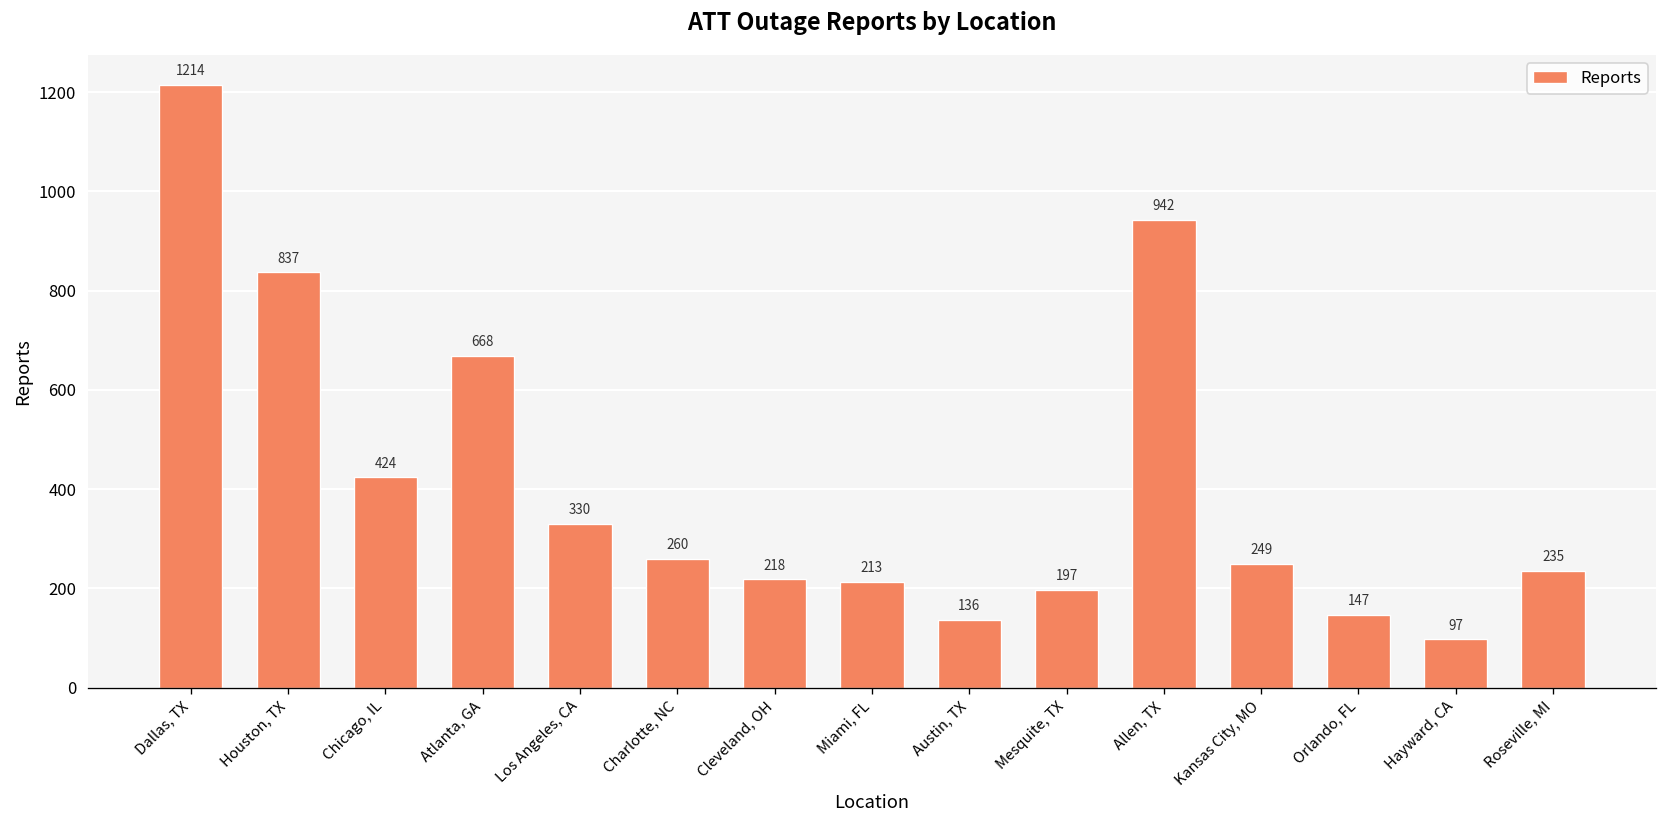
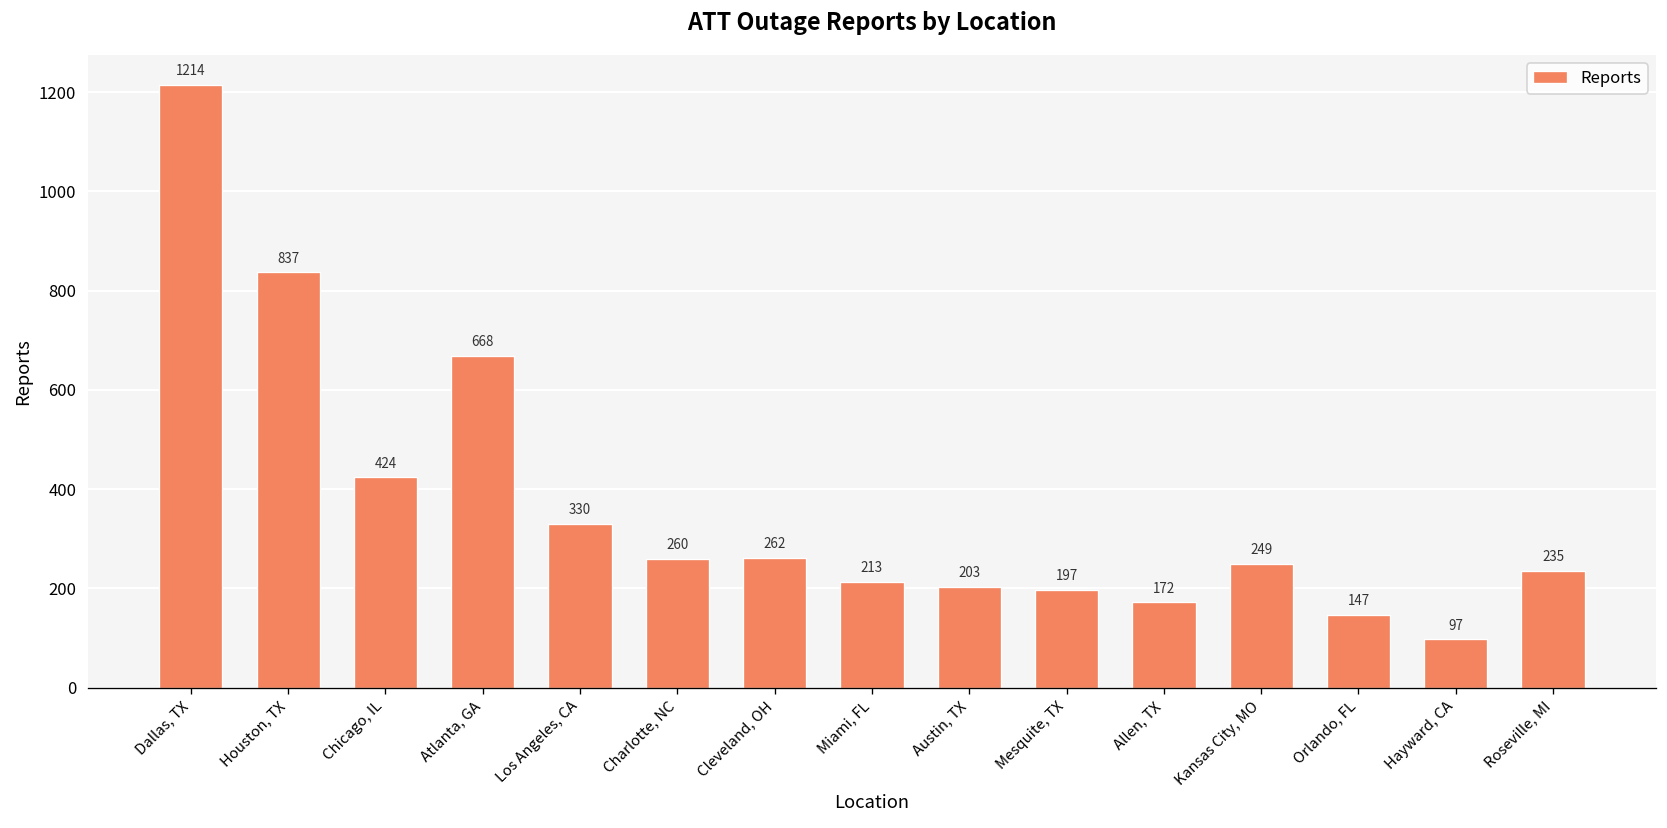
Cleveland, OH: 218 -> 262
Austin, TX: 136 -> 203
Allen, TX: 942 -> 172
